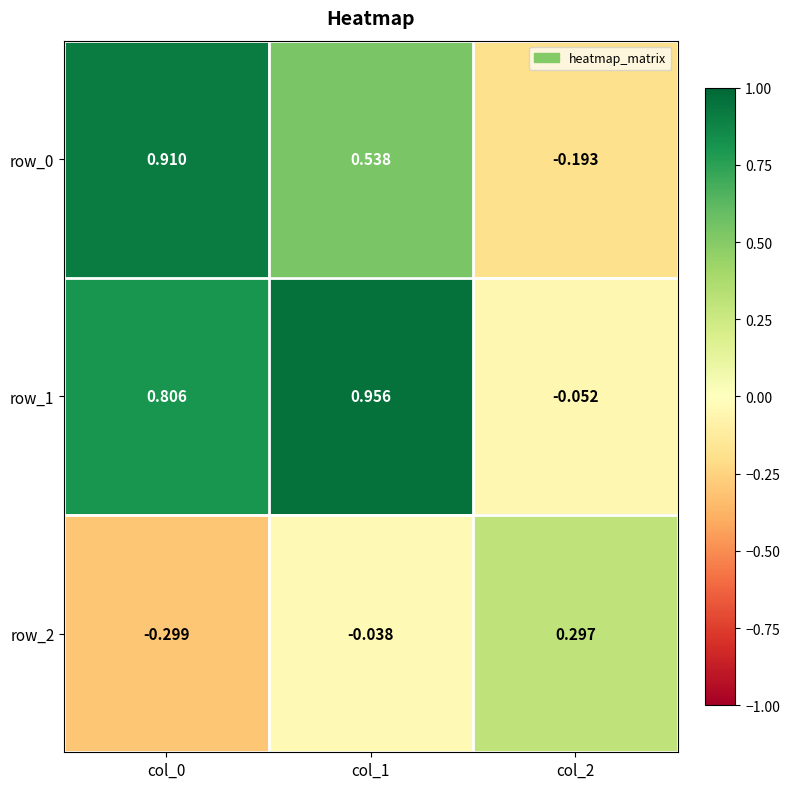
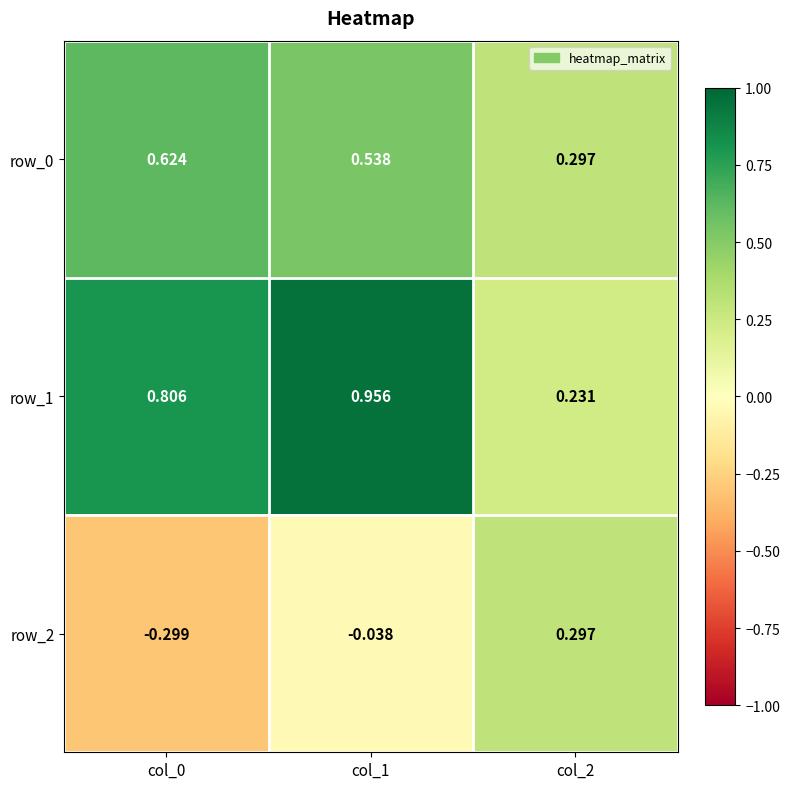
row_0, col_0: 0.910 -> 0.624
row_0, col_2: -0.193 -> 0.297
row_1, col_2: -0.052 -> 0.231
